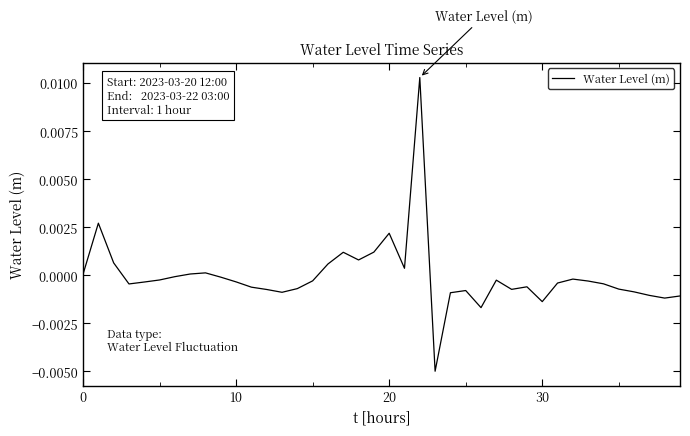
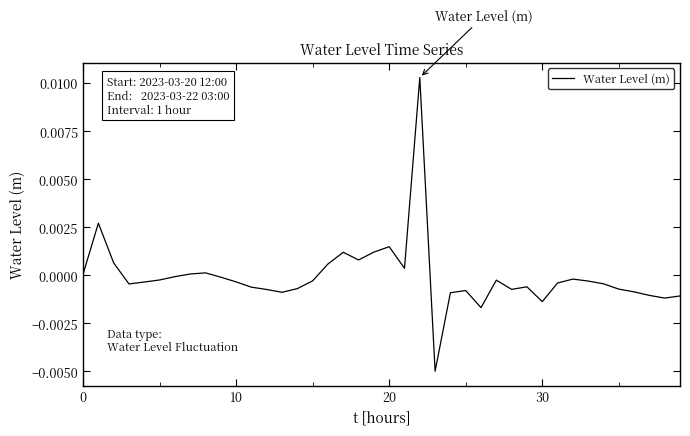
20: 0.0022 -> 0.0015
